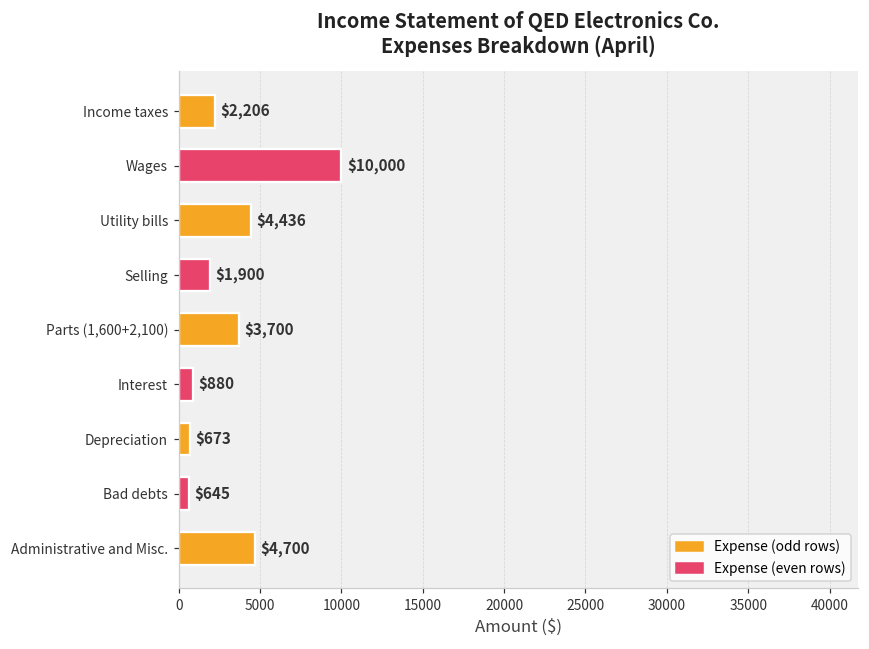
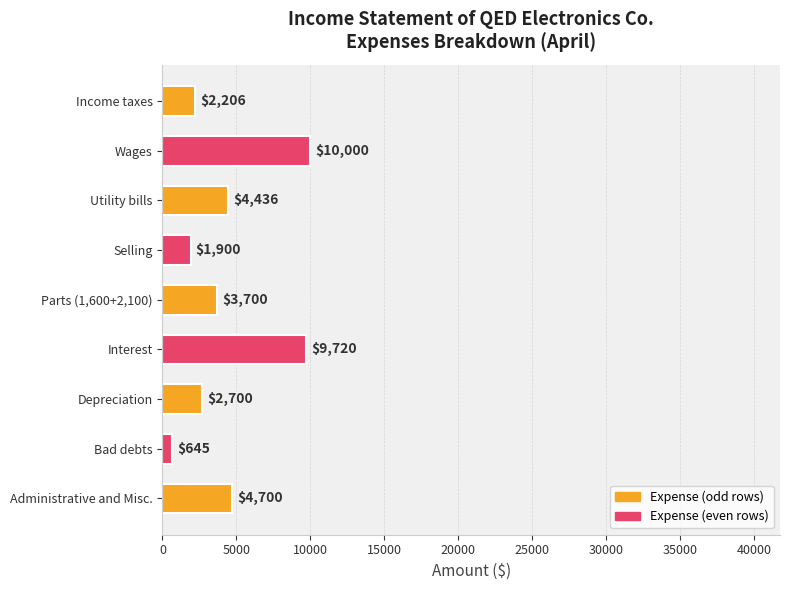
Interest: $880 -> $9,720
Depreciation: $673 -> $2,700
